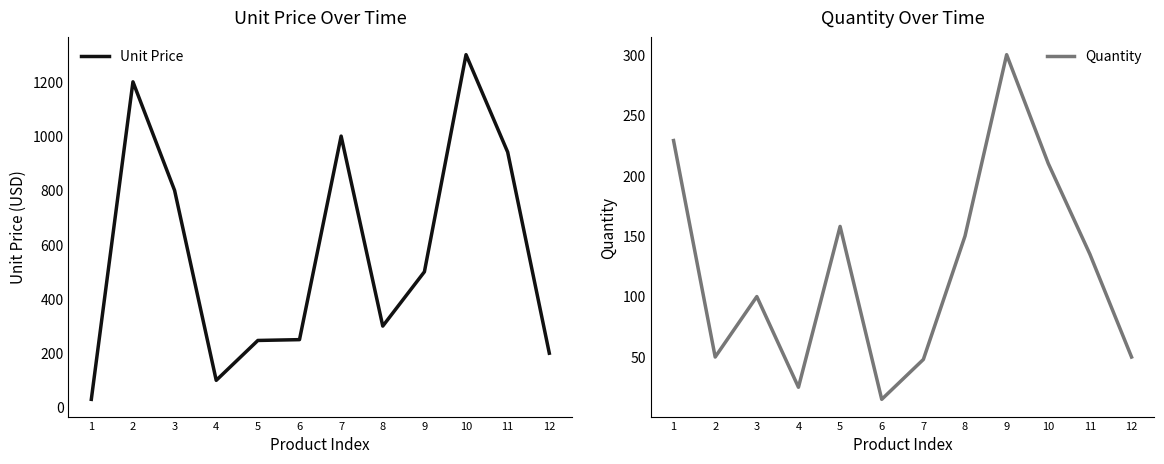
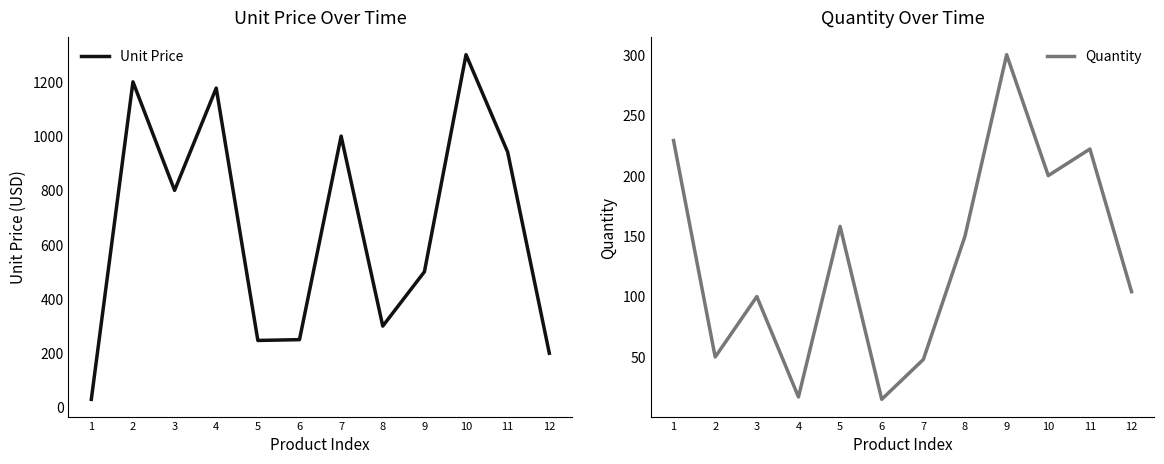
Unit Price Over Time, 4: 100 -> 1180
Quantity Over Time, 4: 25 -> 17
Quantity Over Time, 10: 210 -> 200
Quantity Over Time, 11: 135 -> 222
Quantity Over Time, 12: 50 -> 104
